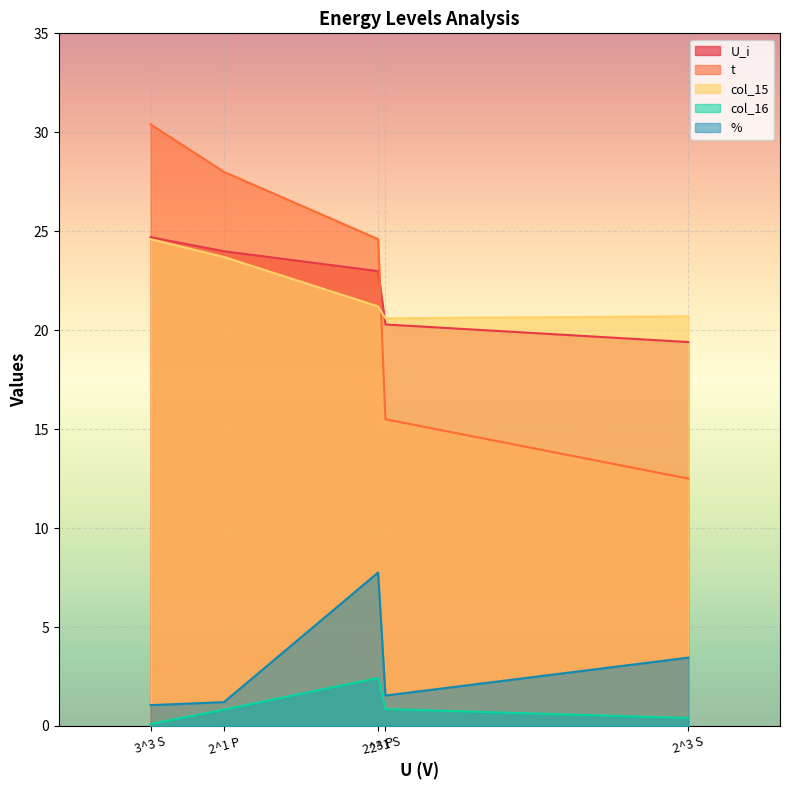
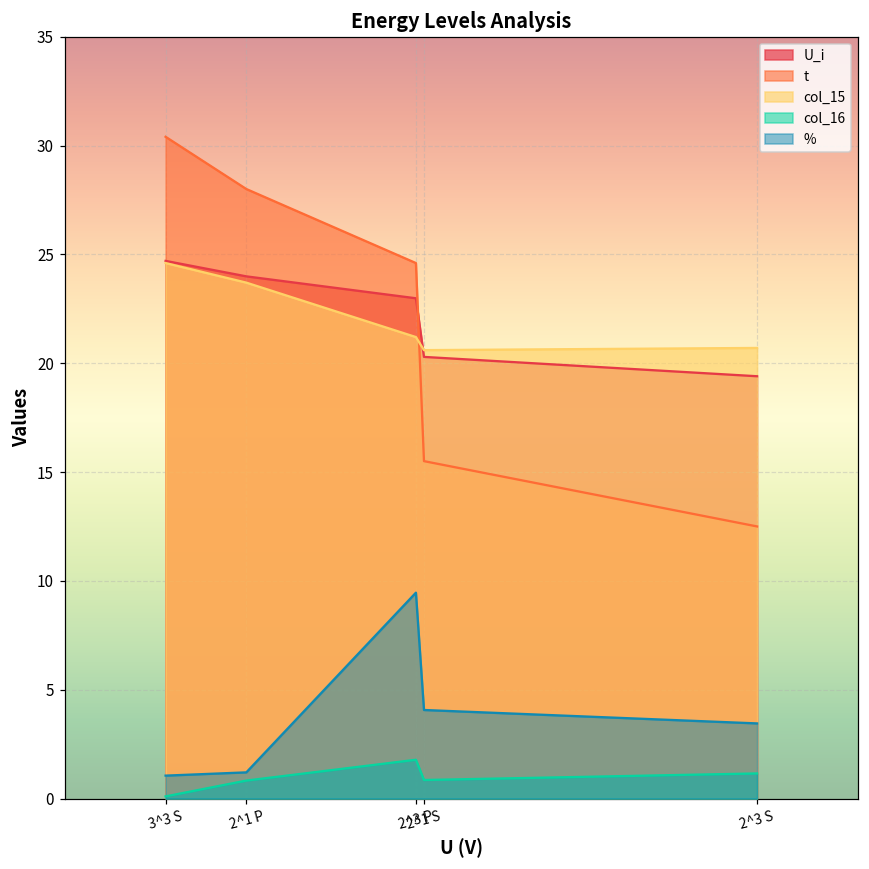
col_16, 2^3 P: 2.4 -> 1.8
%, 2^3 P: 7.8 -> 9.5
%, 2^1 S: 1.5 -> 4.1
col_16, 2^3 S: 0.4 -> 1.2
